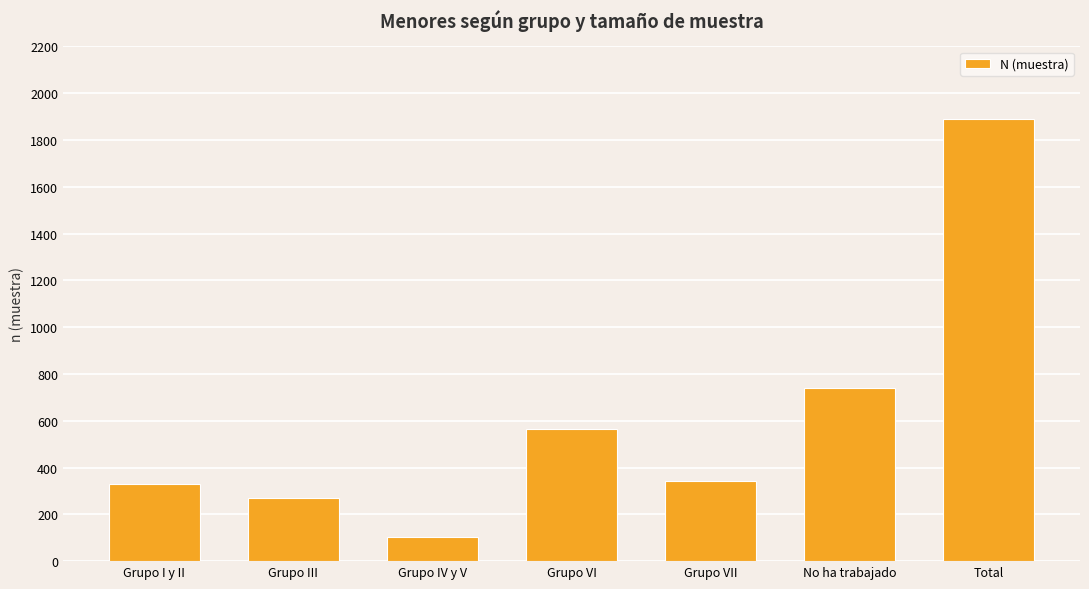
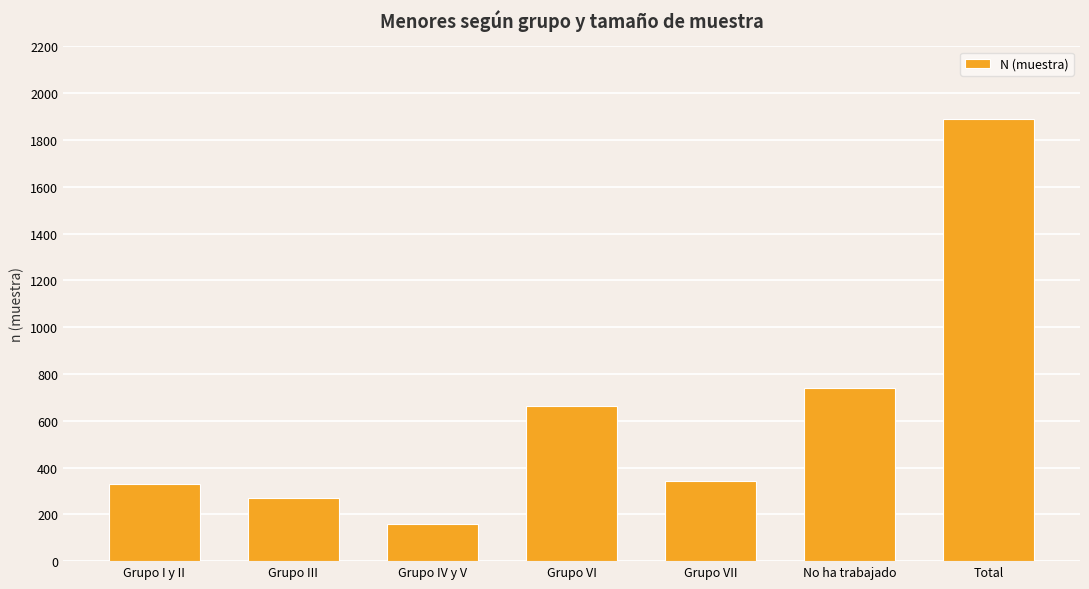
Grupo IV y V: 100 -> 160
Grupo VI: 560 -> 660
